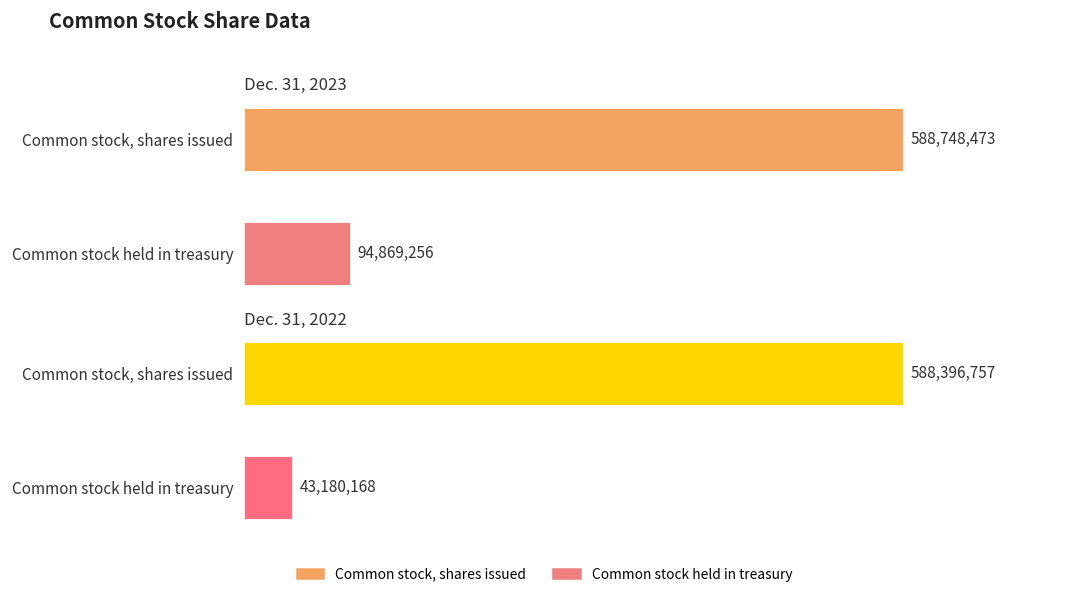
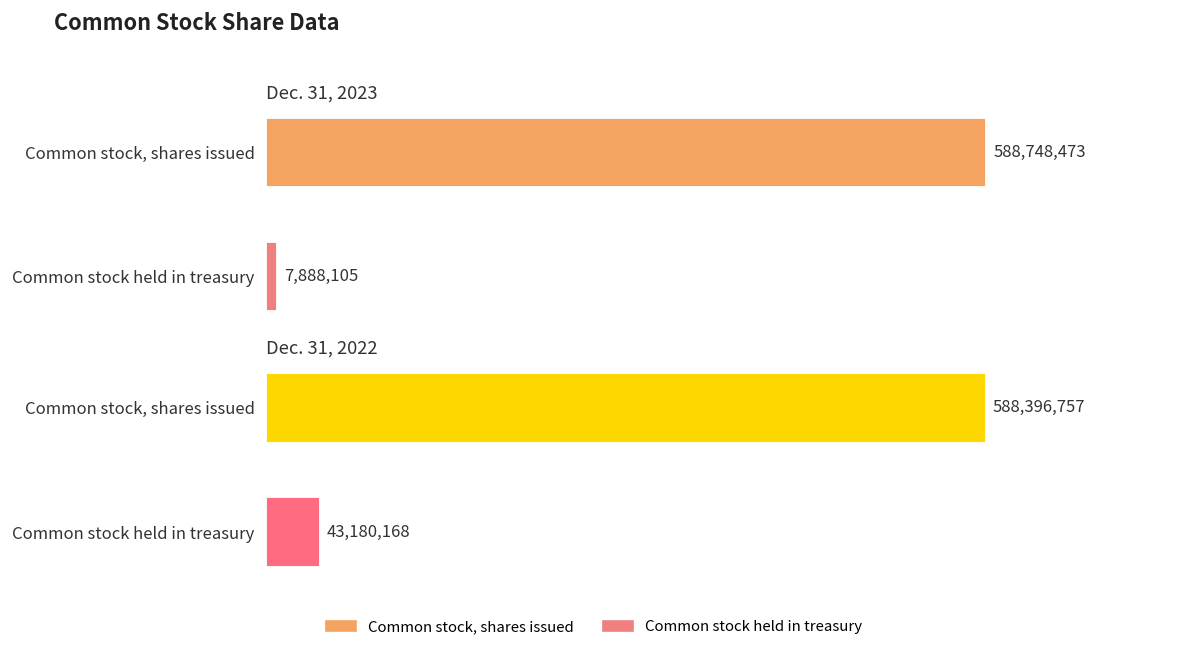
Dec. 31, 2023, Common stock held in treasury: 94,869,256 -> 7,888,105
